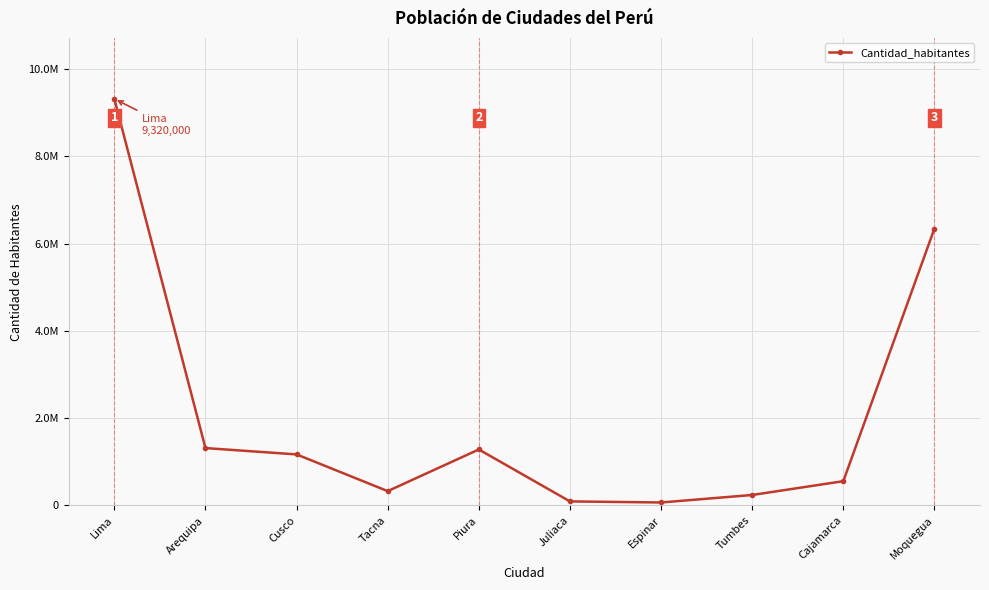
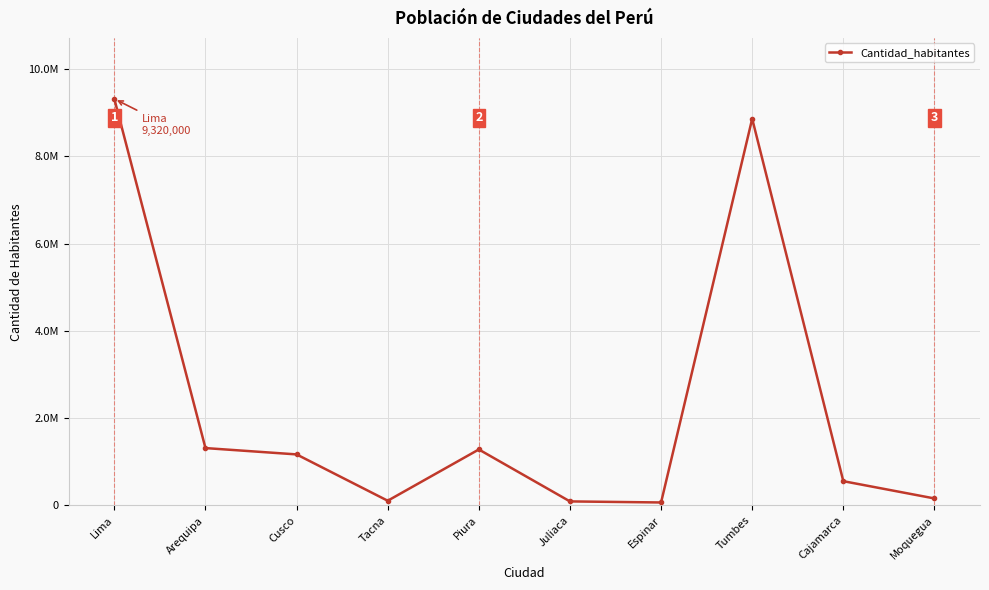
Tacna: 300000 -> 100000
Tumbes: 200000 -> 8900000
Moquegua: 6300000 -> 200000
